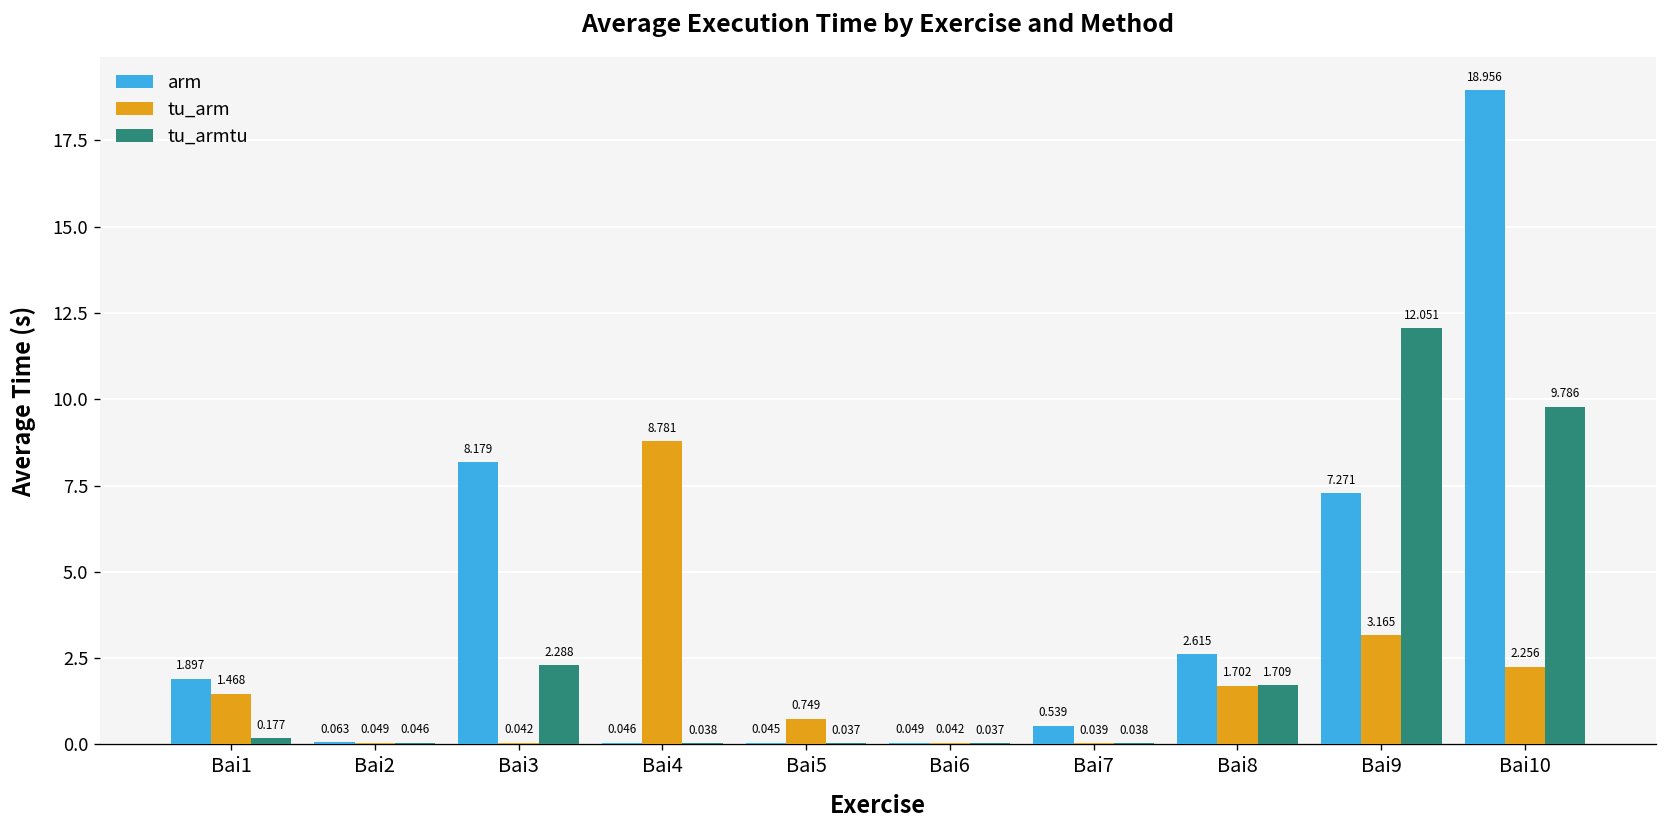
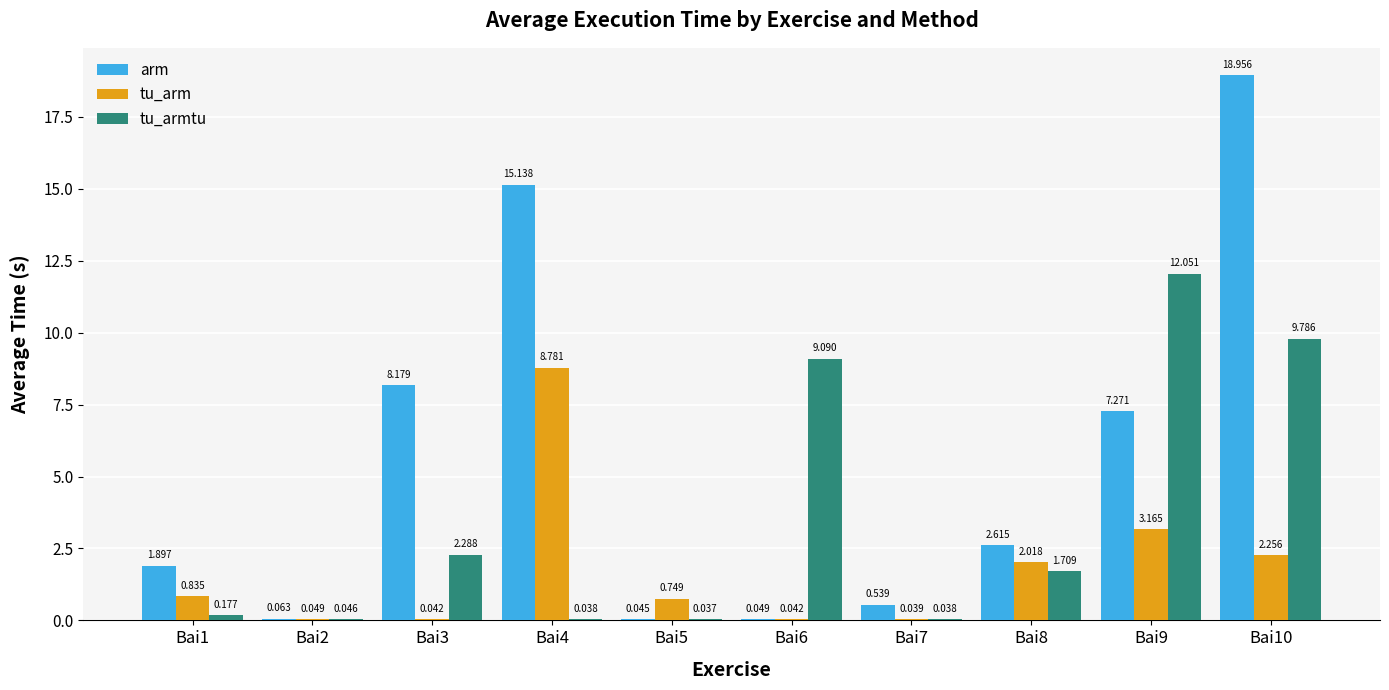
tu_arm, Bai1: 1.468 -> 0.835
arm, Bai4: 0.046 -> 15.138
tu_armtu, Bai6: 0.037 -> 9.090
tu_arm, Bai8: 1.702 -> 2.018
